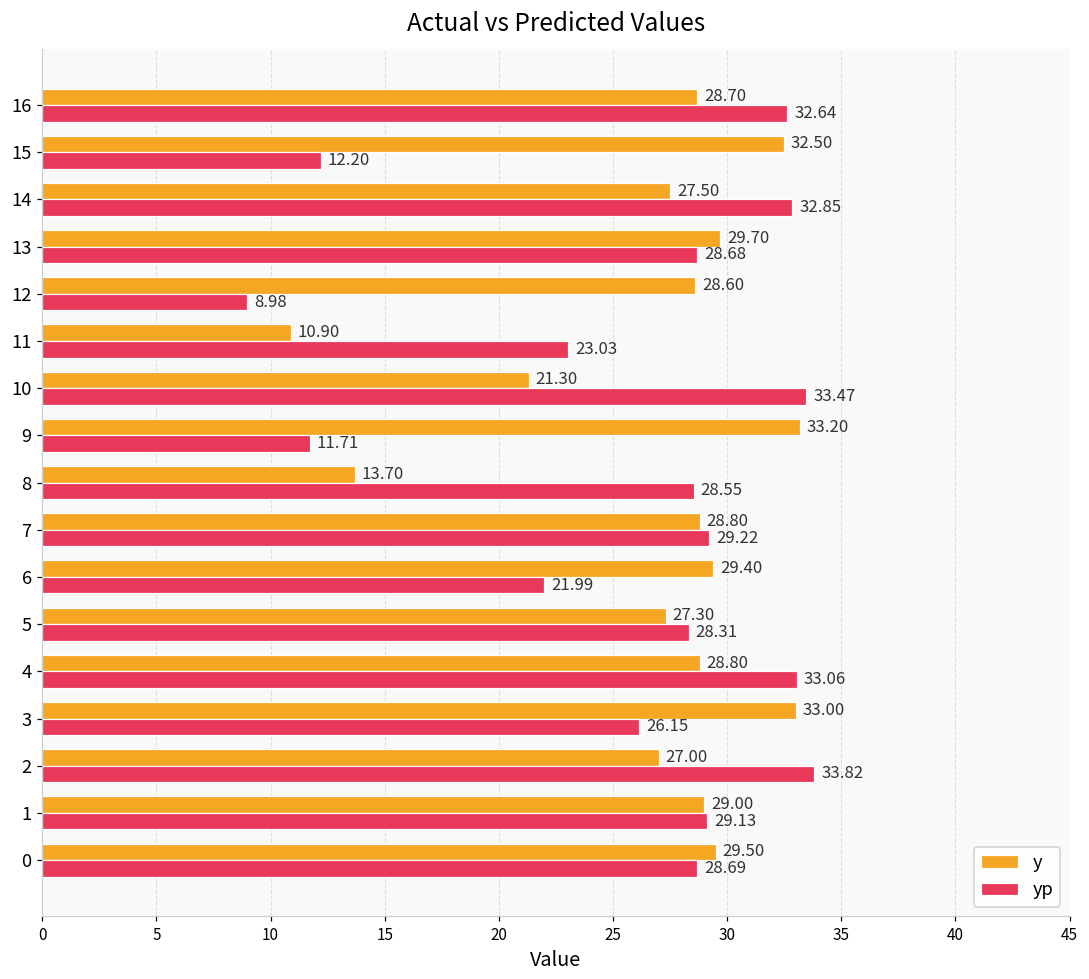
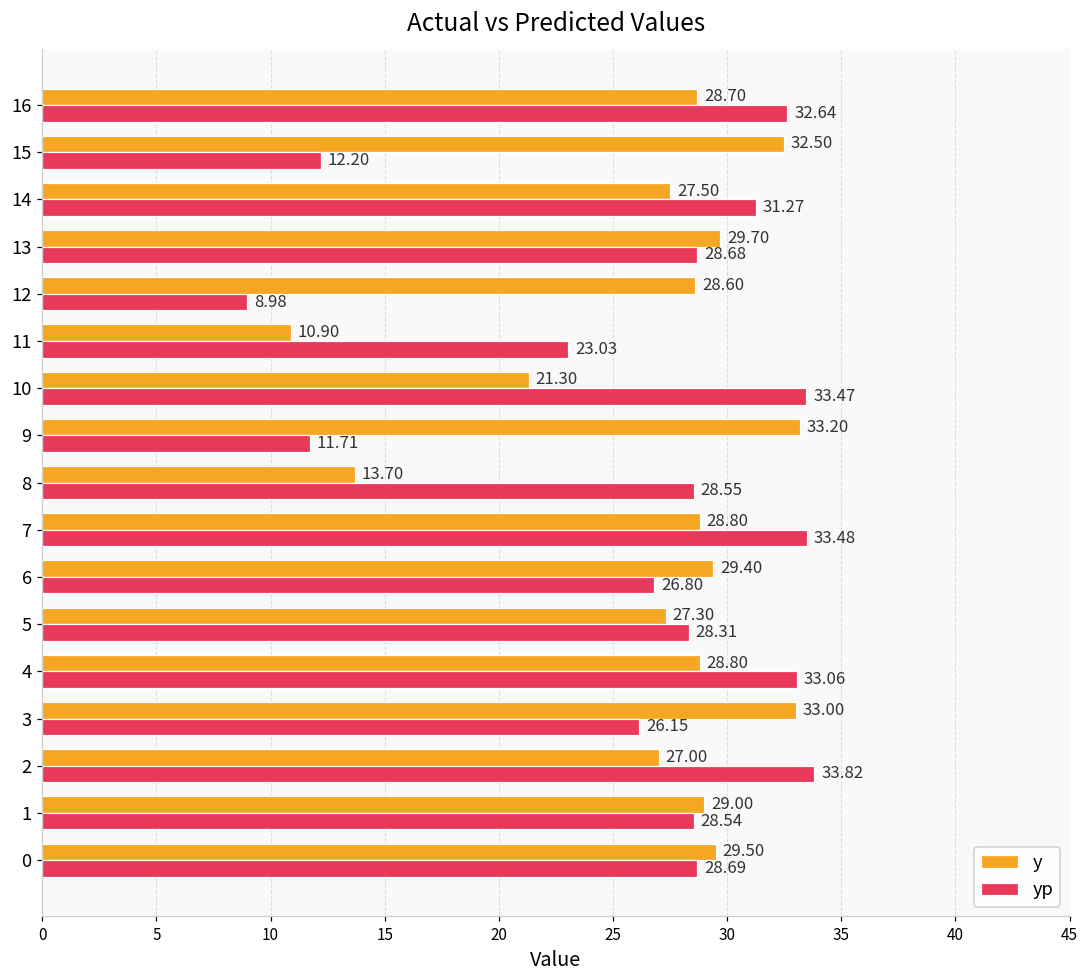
yp, 14: 32.85 -> 31.27
yp, 7: 29.22 -> 33.48
yp, 6: 21.99 -> 26.80
yp, 1: 29.13 -> 28.54
